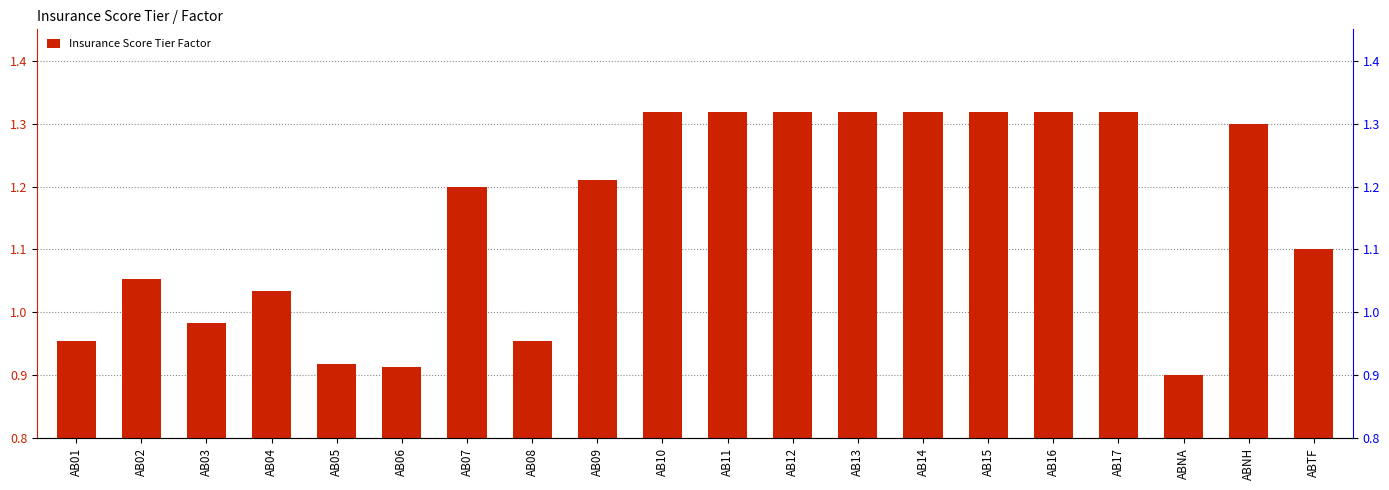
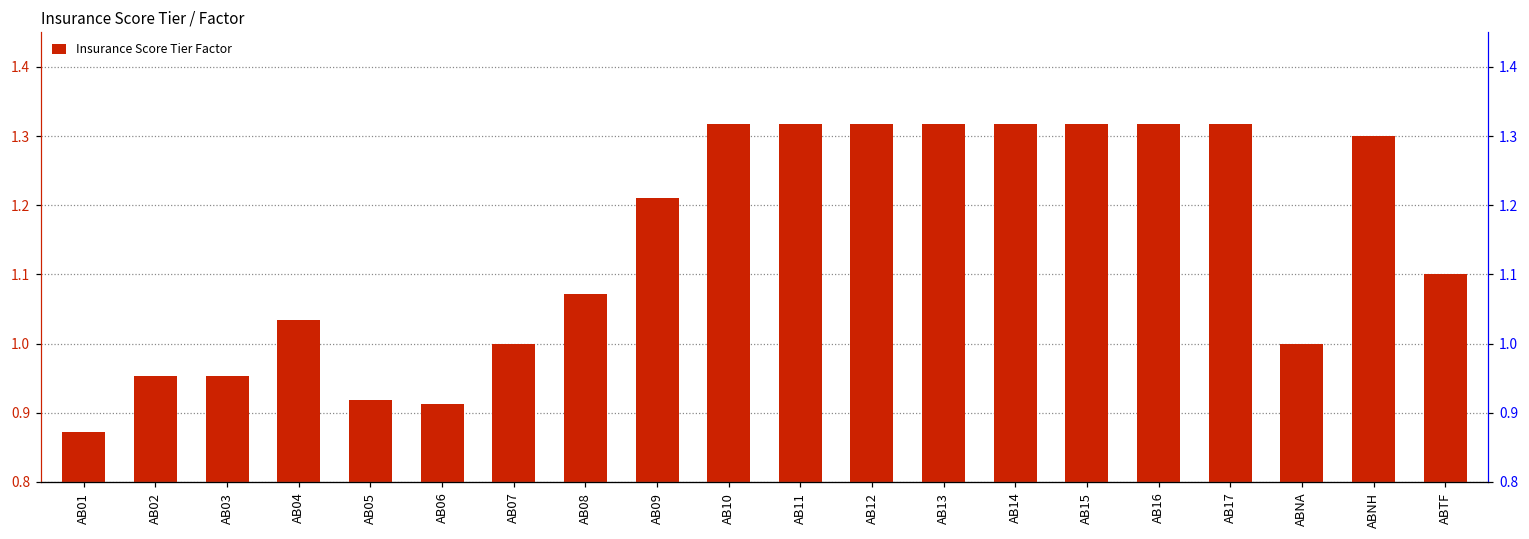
AB01: 0.95 -> 0.87
AB02: 1.05 -> 0.95
AB03: 0.98 -> 0.95
AB07: 1.2 -> 1.0
AB08: 0.96 -> 1.07
ABNA: 0.9 -> 1.0
